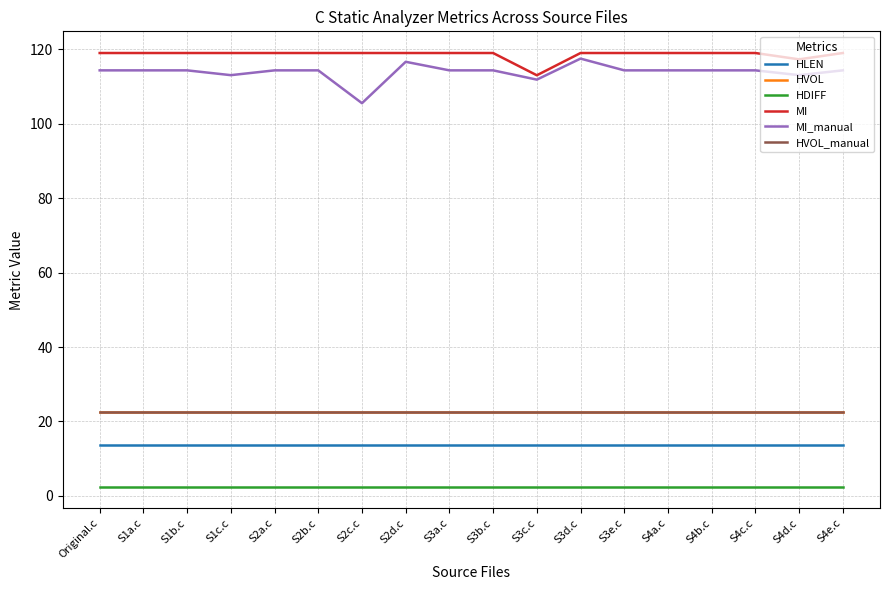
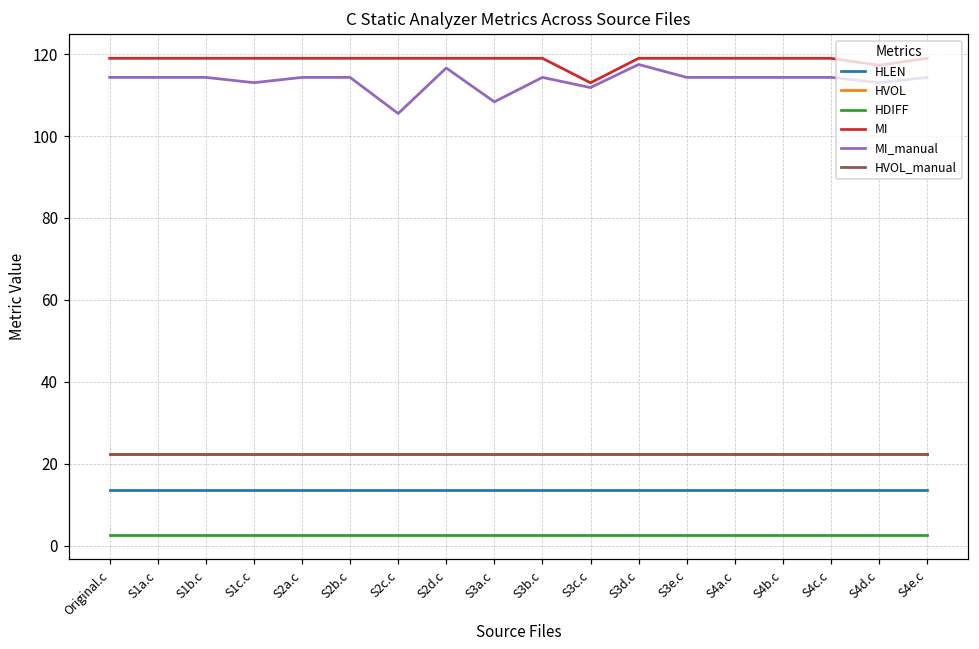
MI_manual, S3a.c: 114 -> 108
